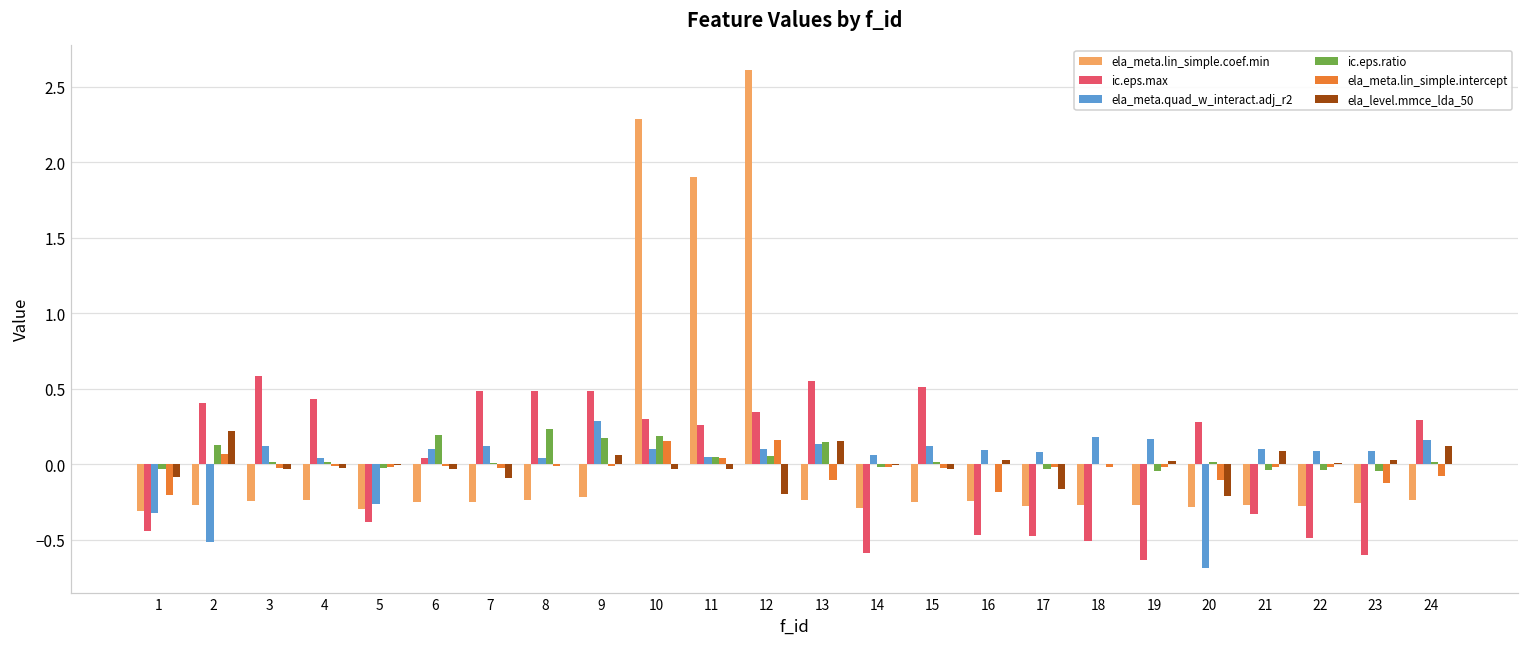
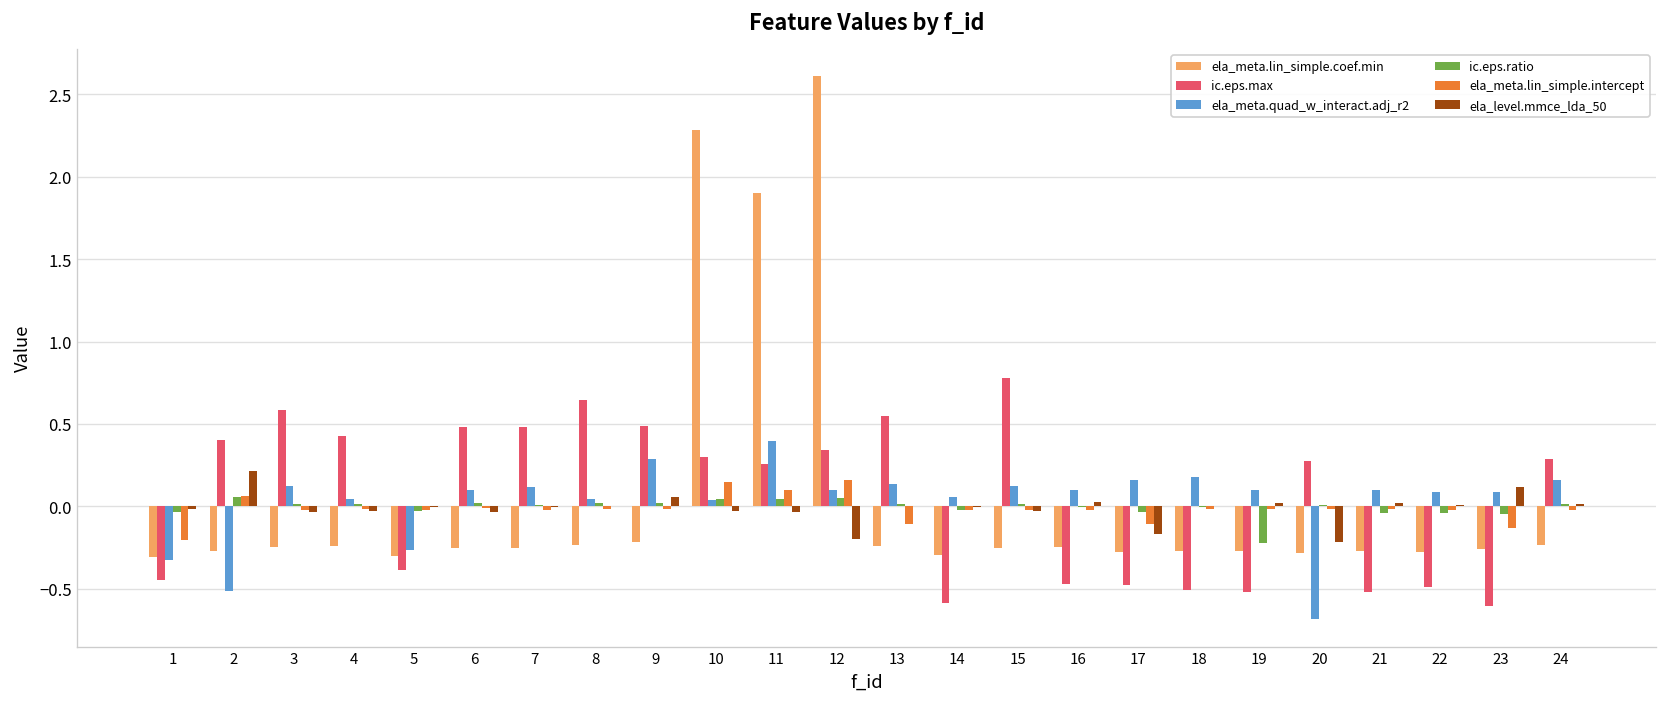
ela_level.mmce_lda_50, 1: -0.08 -> -0.01
ic.eps.ratio, 2: 0.13 -> 0.06
ic.eps.max, 6: 0.04 -> 0.48
ic.eps.ratio, 6: 0.19 -> 0.02
ela_level.mmce_lda_50, 7: -0.09 -> 0.00
ic.eps.max, 8: 0.49 -> 0.65
ic.eps.ratio, 8: 0.23 -> 0.02
ic.eps.ratio, 9: 0.17 -> 0.02
ela_meta.quad_w_interact.adj_r2, 10: 0.10 -> 0.04
ic.eps.ratio, 10: 0.18 -> 0.05
ela_meta.quad_w_interact.adj_r2, 11: 0.05 -> 0.40
ela_meta.lin_simple.intercept, 11: 0.04 -> 0.10
ic.eps.ratio, 13: 0.15 -> 0.02
ela_level.mmce_lda_50, 13: 0.15 -> 0.00
ic.eps.max, 15: 0.51 -> 0.78
ela_meta.lin_simple.intercept, 16: -0.19 -> -0.02
ela_meta.quad_w_interact.adj_r2, 17: 0.08 -> 0.16
ela_meta.lin_simple.intercept, 17: -0.02 -> -0.11
ic.eps.max, 19: -0.64 -> -0.52
ela_meta.quad_w_interact.adj_r2, 19: 0.16 -> 0.10
ic.eps.ratio, 19: -0.04 -> -0.22
ela_meta.lin_simple.intercept, 20: -0.10 -> -0.02
ic.eps.max, 21: -0.33 -> -0.52
ela_level.mmce_lda_50, 21: 0.09 -> 0.02
ela_level.mmce_lda_50, 23: 0.02 -> 0.12
ela_meta.lin_simple.intercept, 24: -0.08 -> -0.02
ela_level.mmce_lda_50, 24: 0.12 -> 0.01
